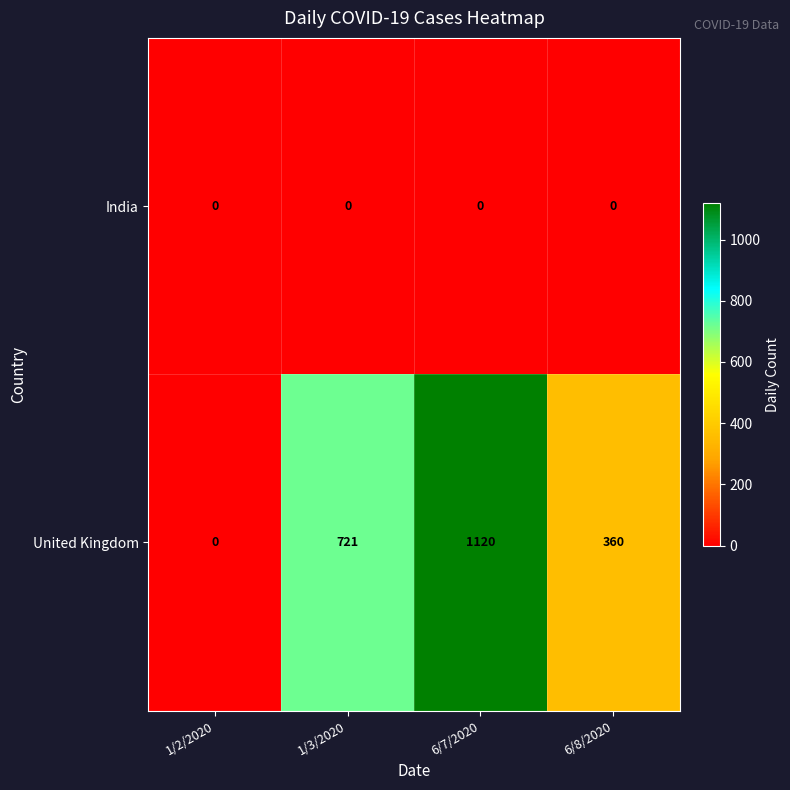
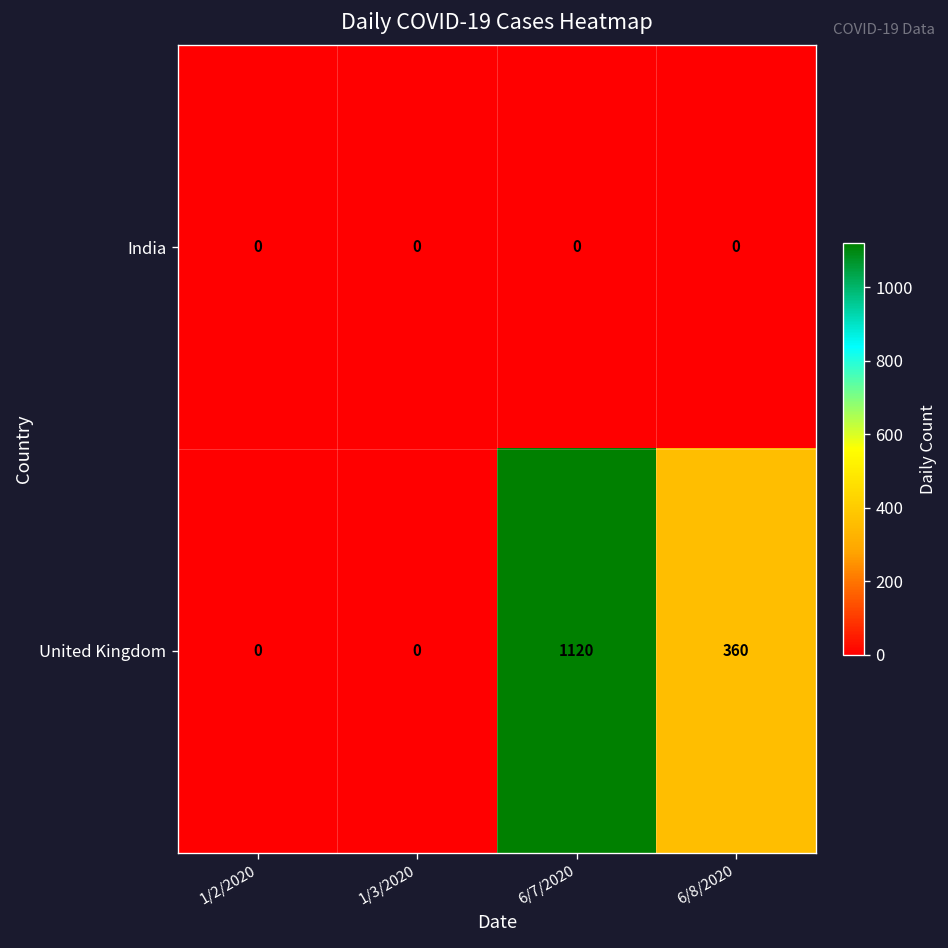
United Kingdom, 1/3/2020: 721 -> 0
